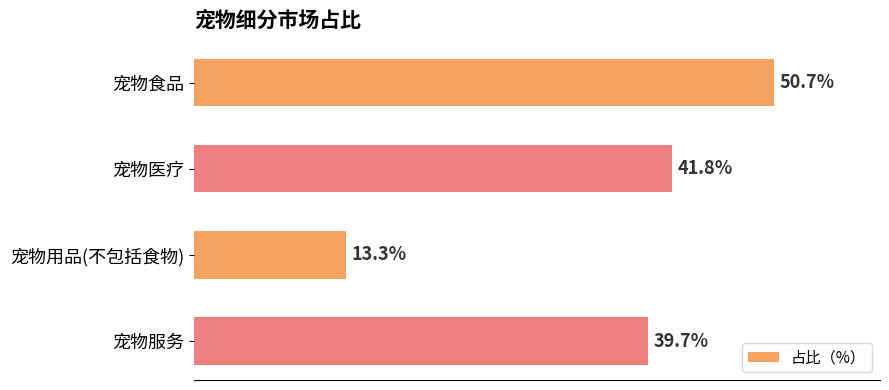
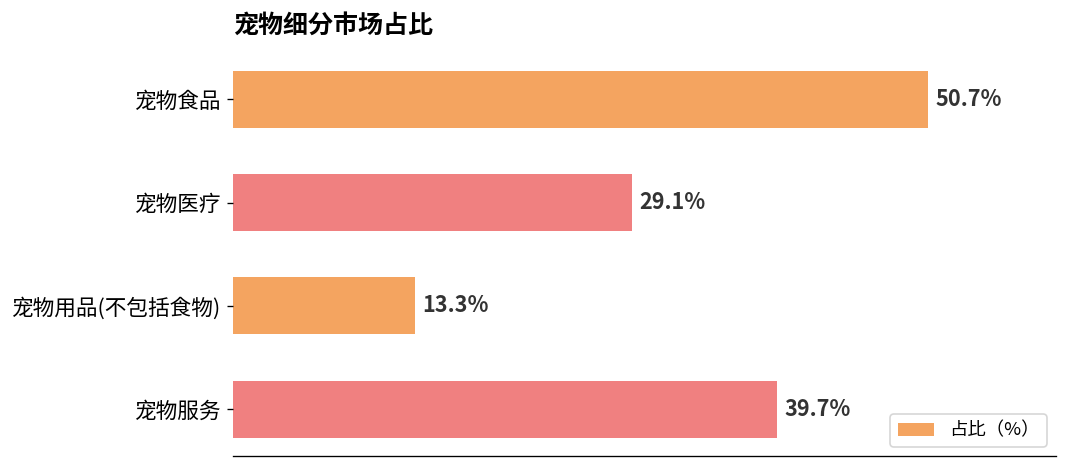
宠物医疗: 41.8% -> 29.1%
